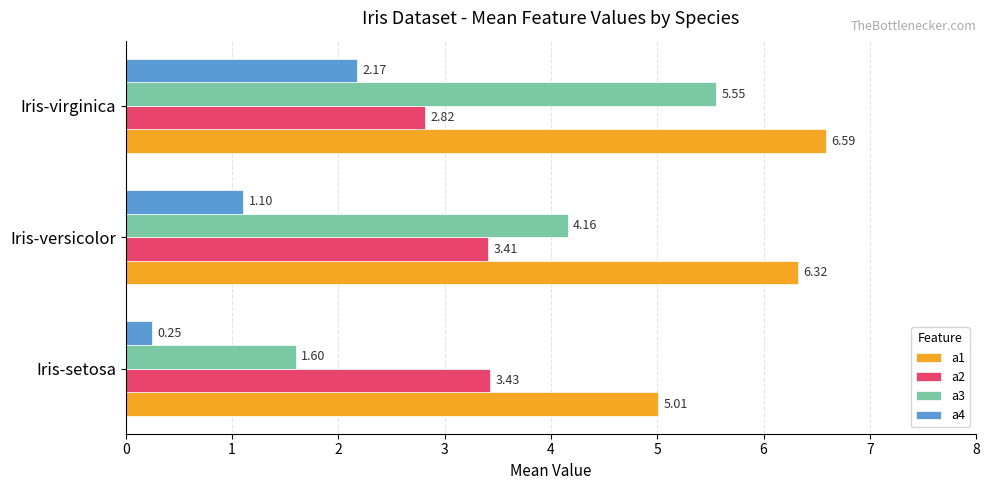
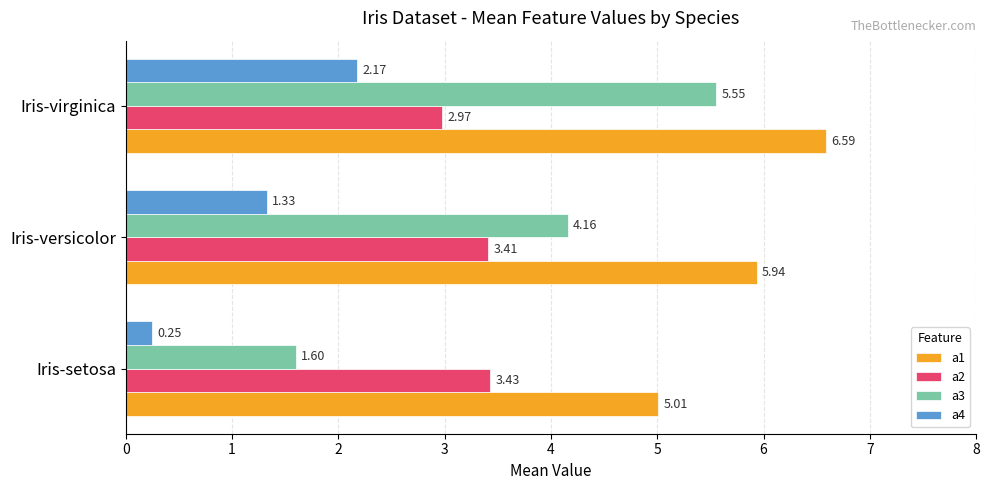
a2, Iris-virginica: 2.82 -> 2.97
a4, Iris-versicolor: 1.10 -> 1.33
a1, Iris-versicolor: 6.32 -> 5.94
